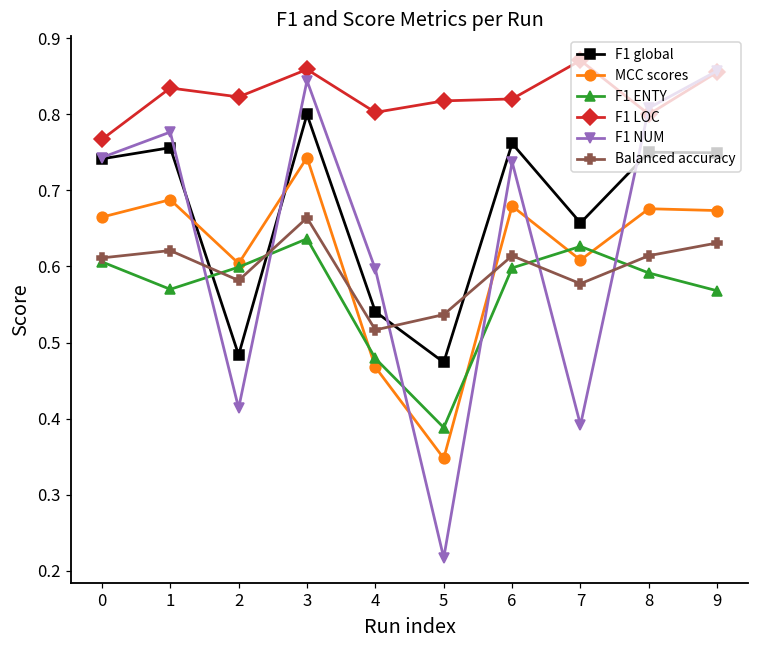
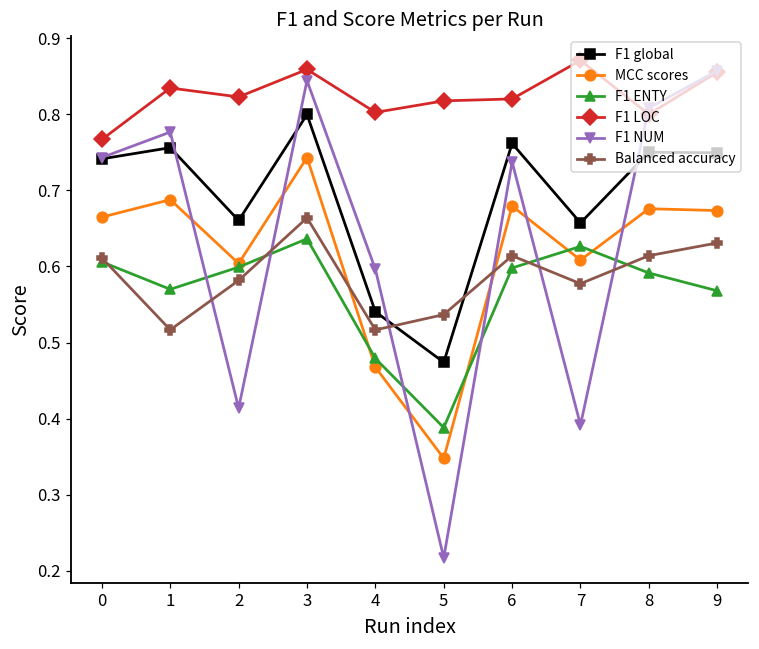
Balanced accuracy, 1: 0.62 -> 0.52
F1 global, 2: 0.48 -> 0.66
